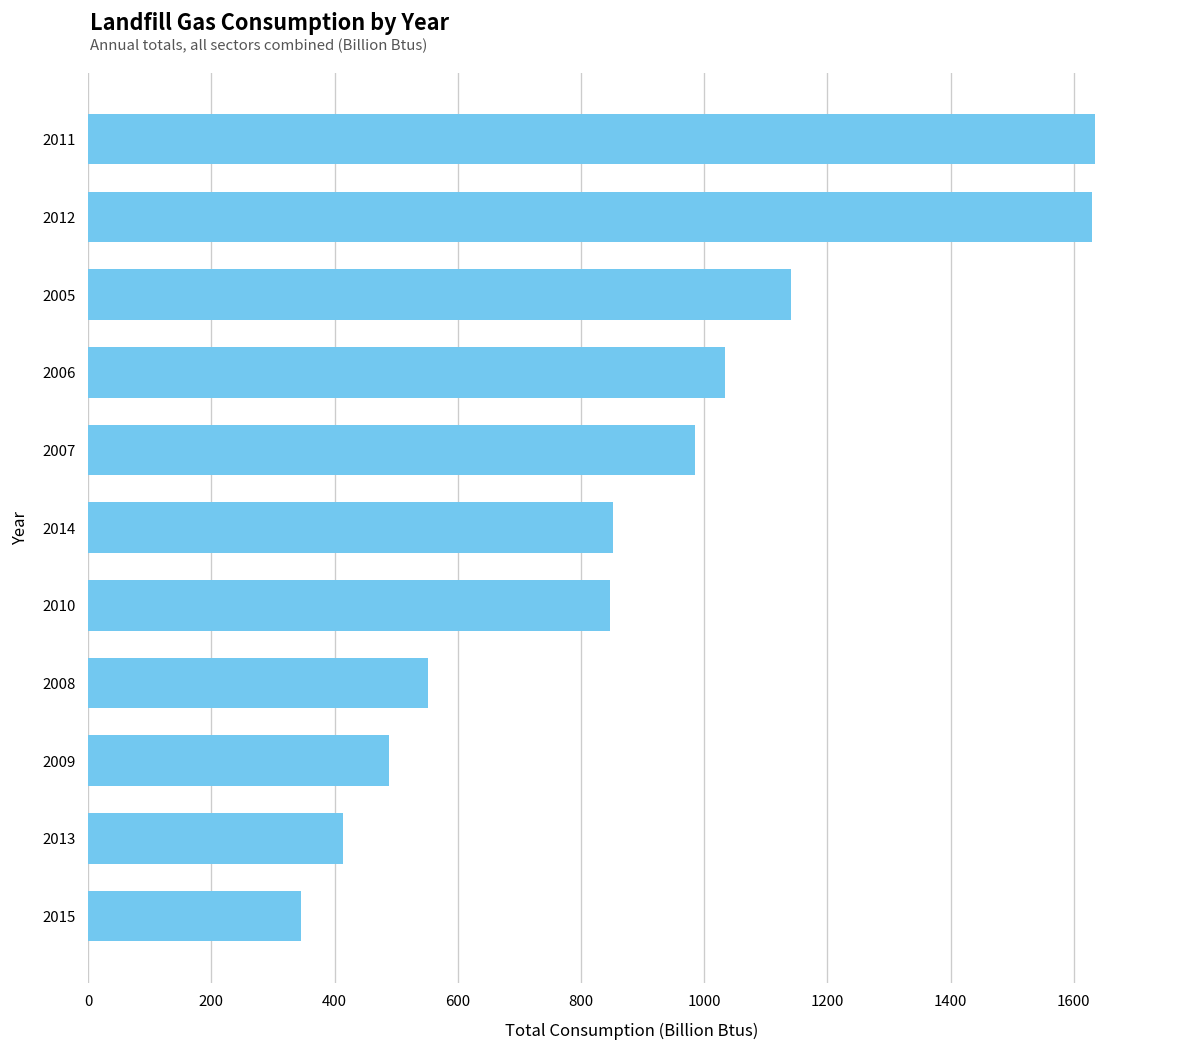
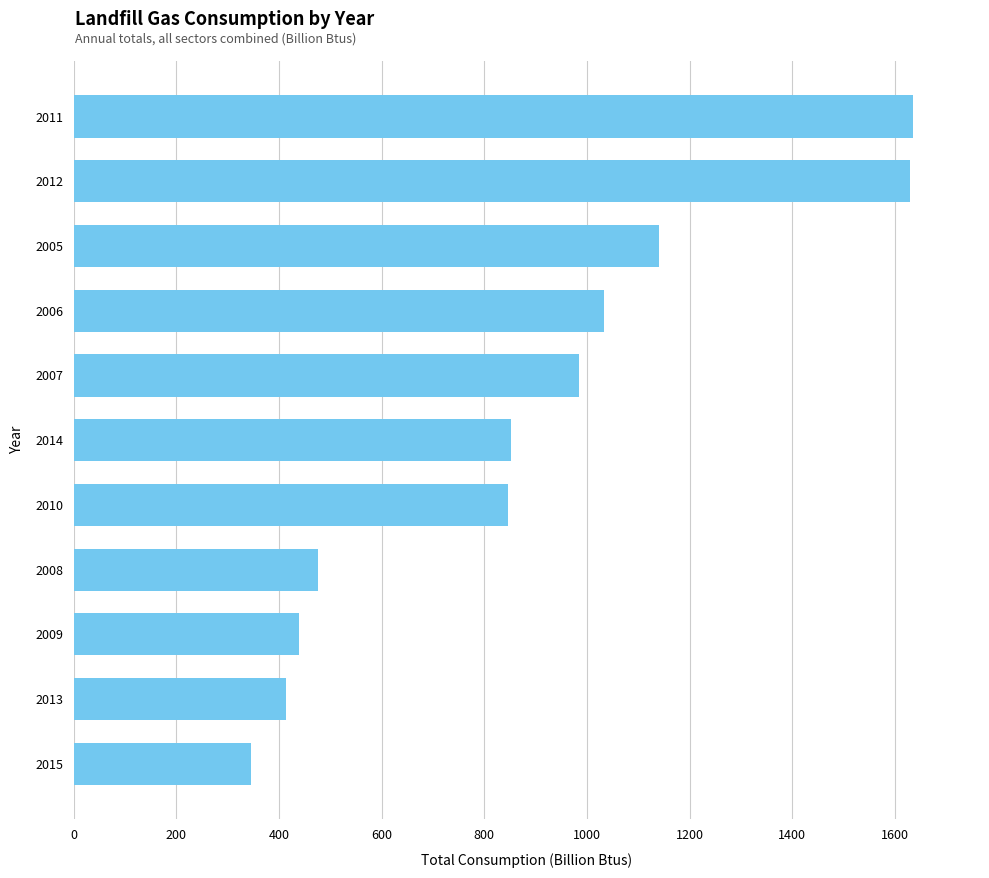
2008: 550 -> 480
2009: 490 -> 440
